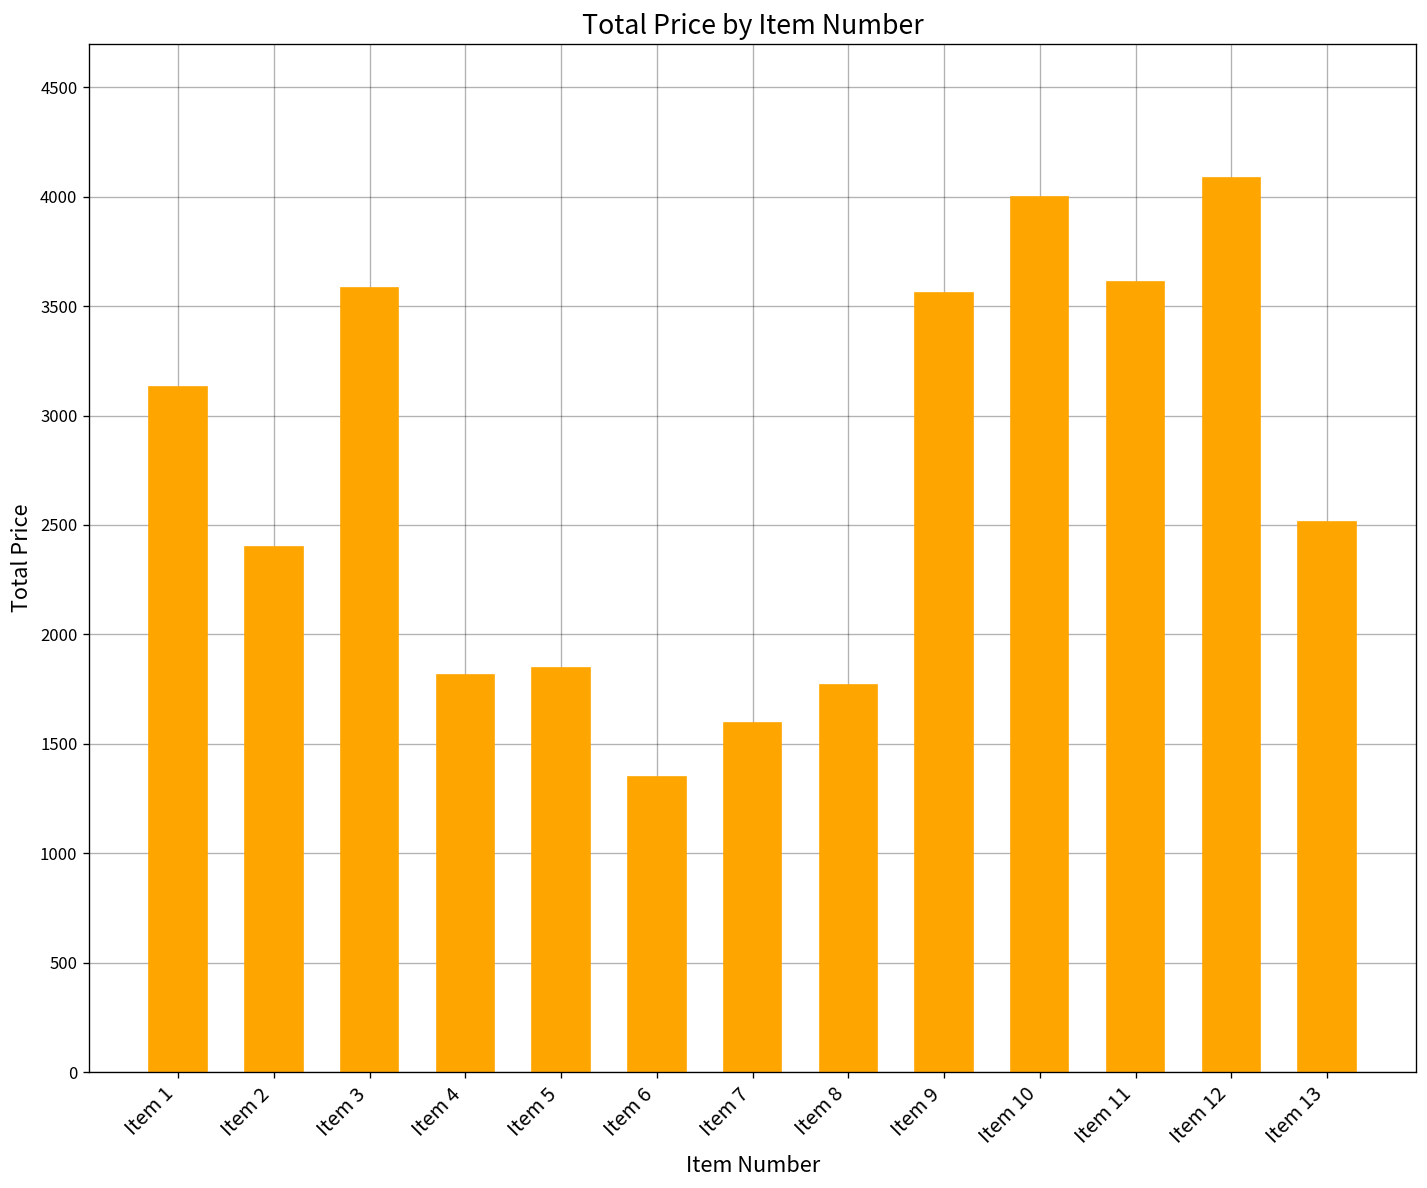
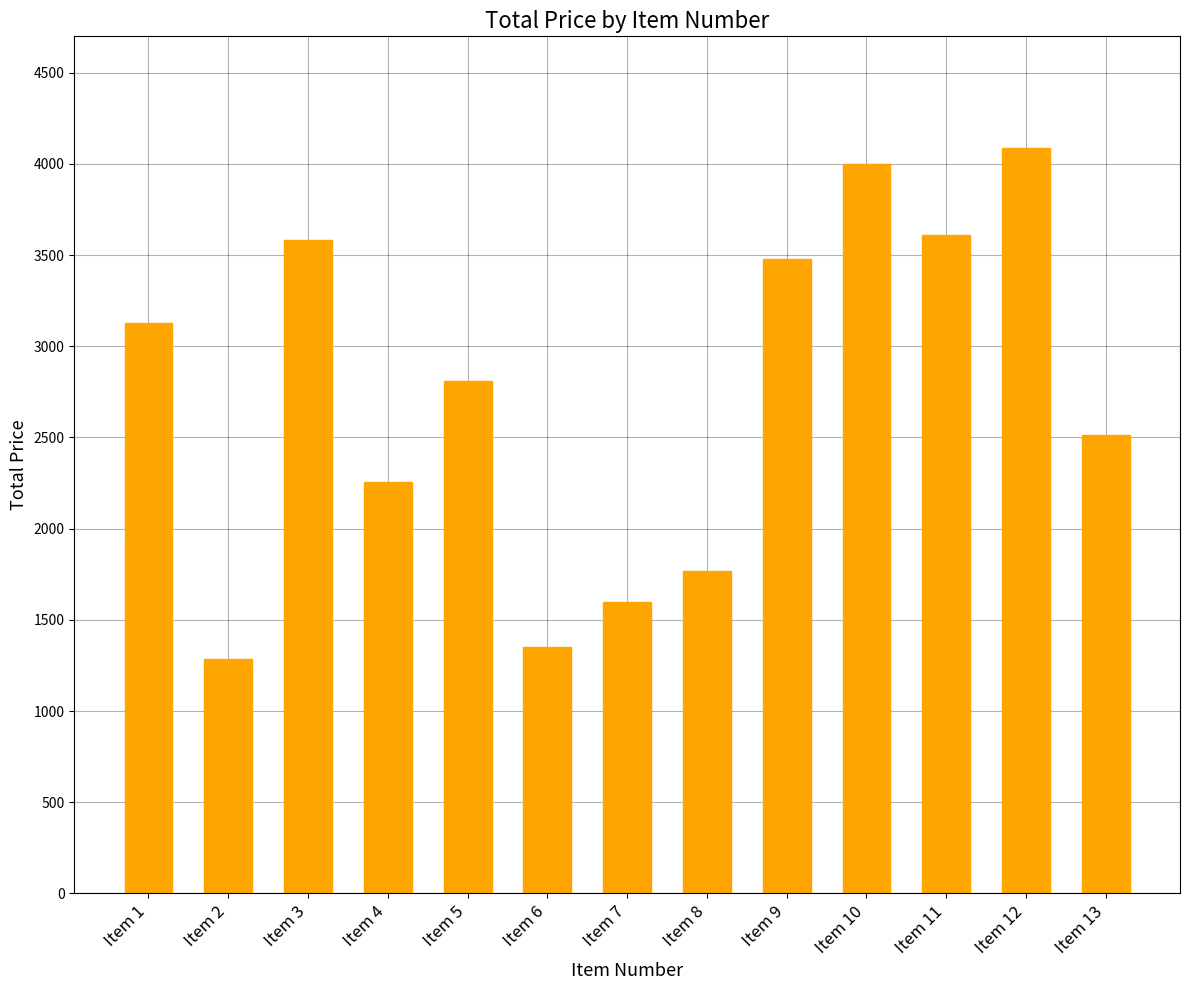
Item 2: 2400 -> 1290
Item 4: 1820 -> 2260
Item 5: 1850 -> 2810
Item 9: 3560 -> 3480
